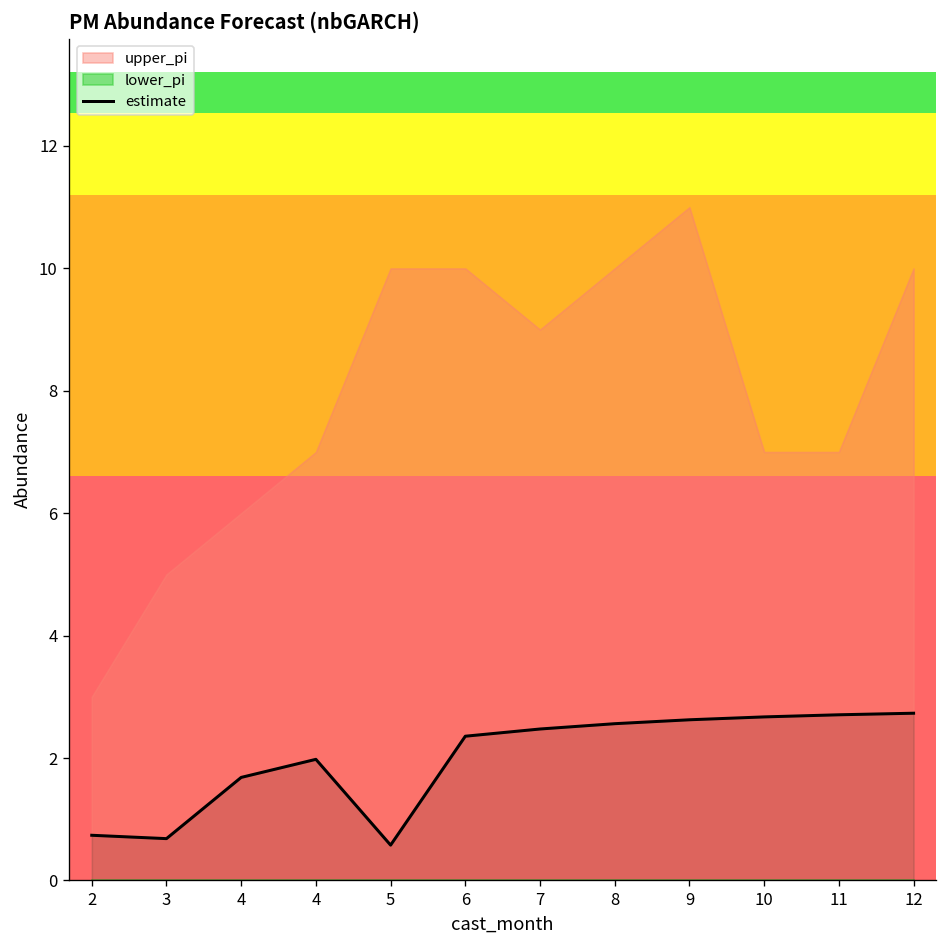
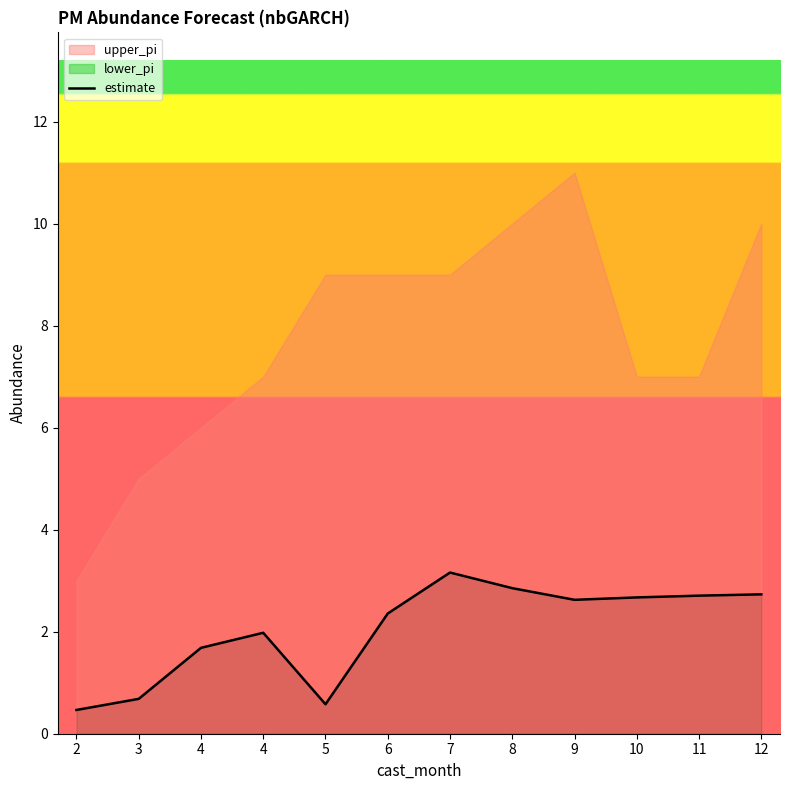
estimate, 2: 0.7 -> 0.5
upper_pi, 5: 10 -> 9
upper_pi, 6: 10 -> 9
estimate, 7: 2.5 -> 3.2
estimate, 8: 2.6 -> 2.9
